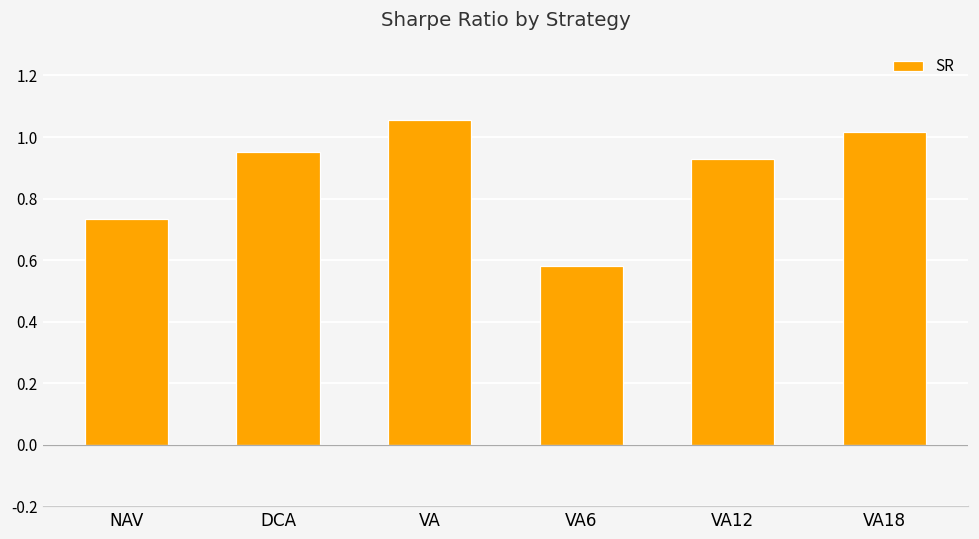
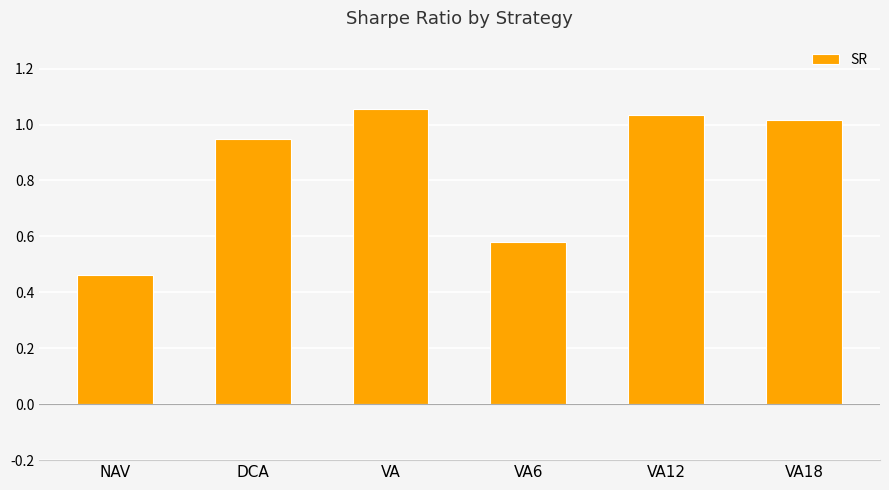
NAV: 0.73 -> 0.46
VA12: 0.93 -> 1.03
